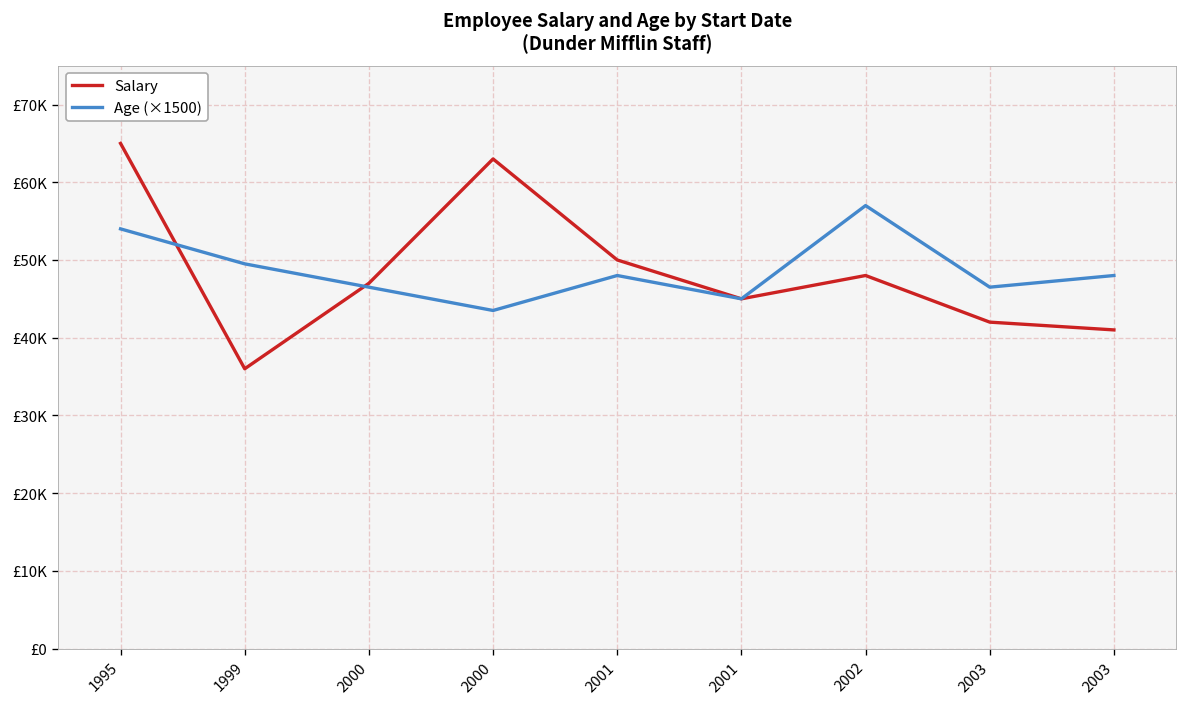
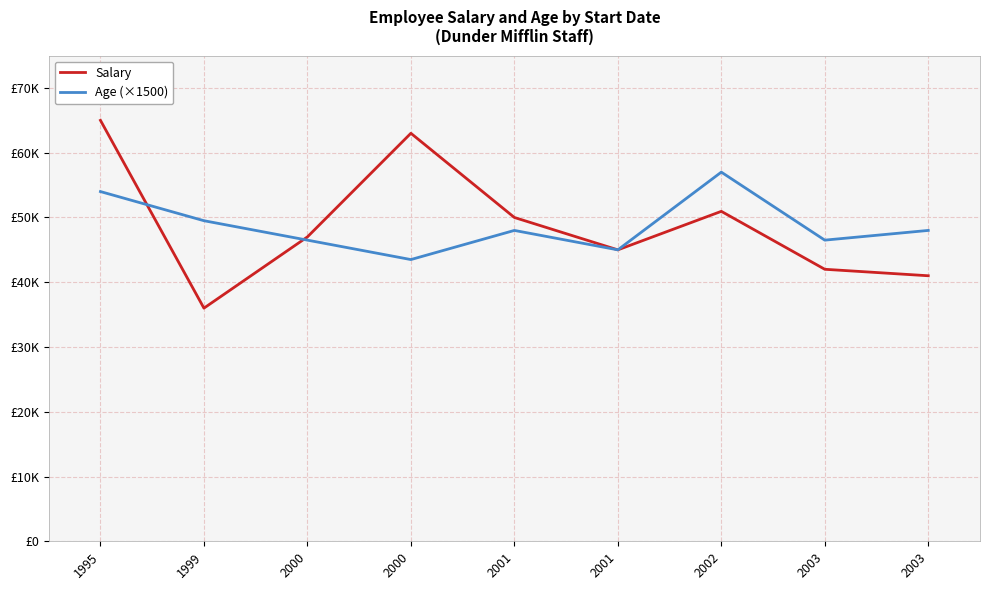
Salary, 2002: £48000 -> £51000
